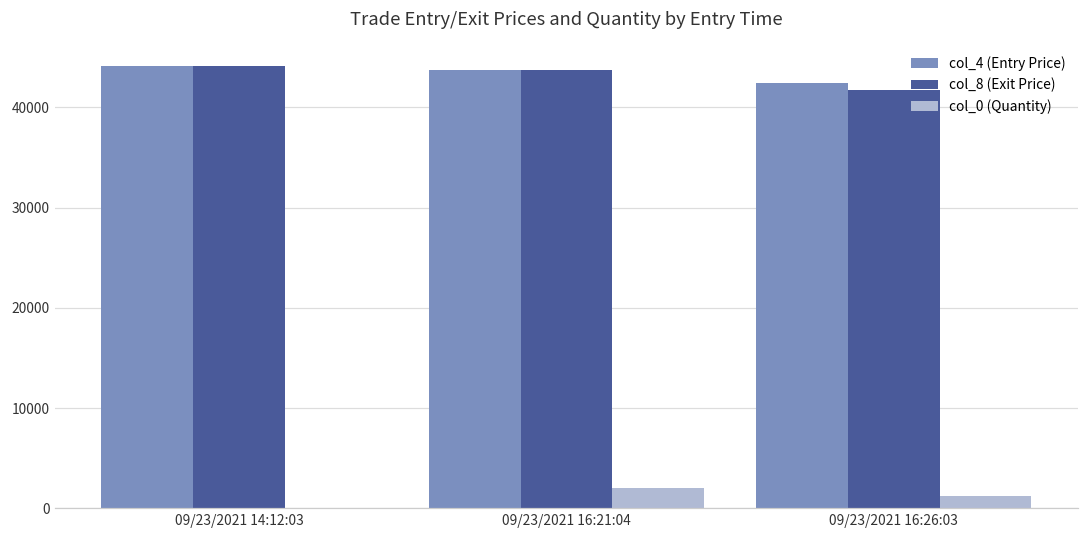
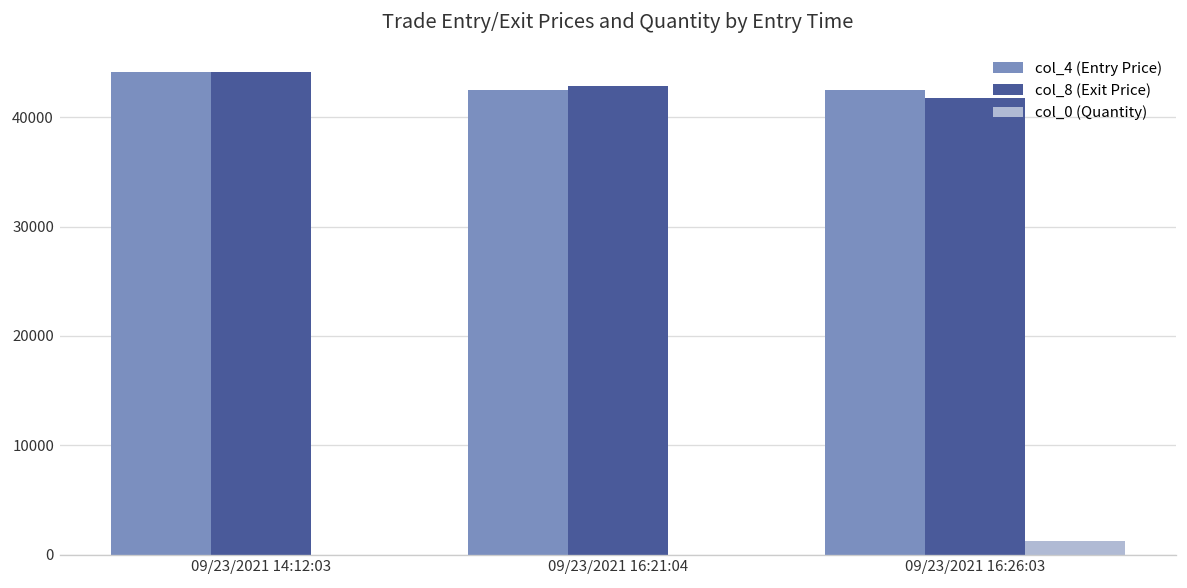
col_4 (Entry Price), 09/23/2021 16:21:04: 44000 -> 42000
col_8 (Exit Price), 09/23/2021 16:21:04: 44000 -> 43000
col_0 (Quantity), 09/23/2021 16:21:04: 2000 -> 0
